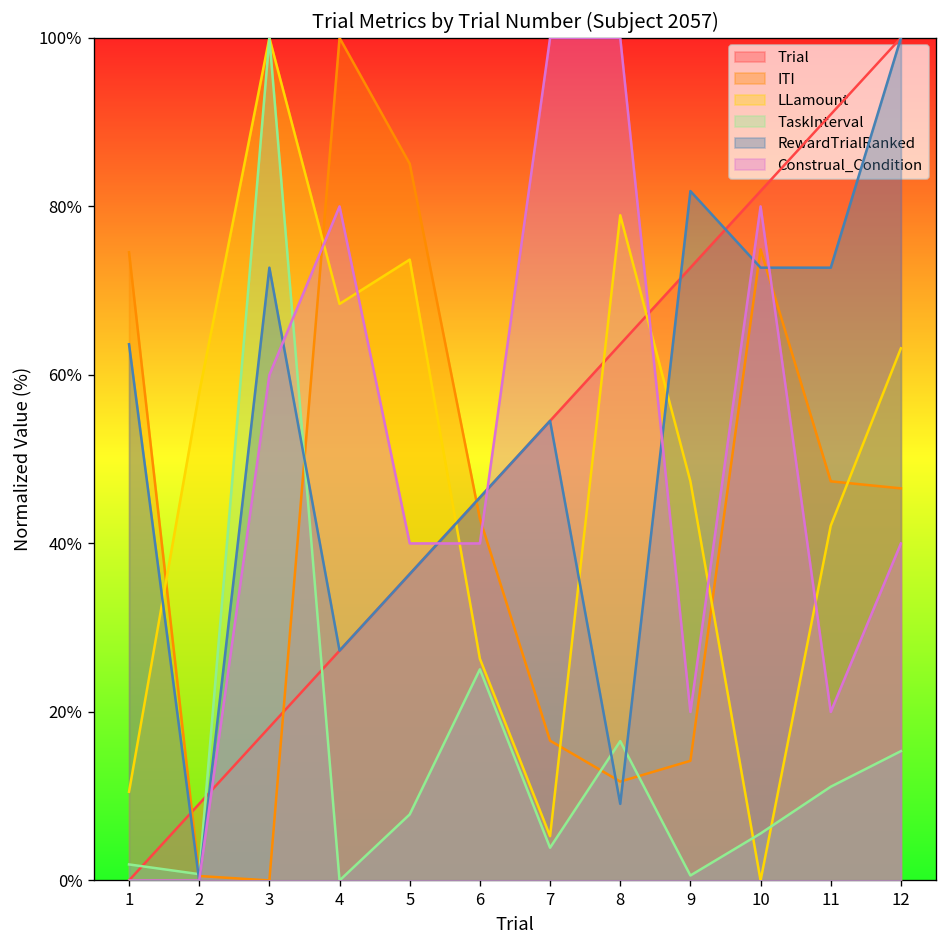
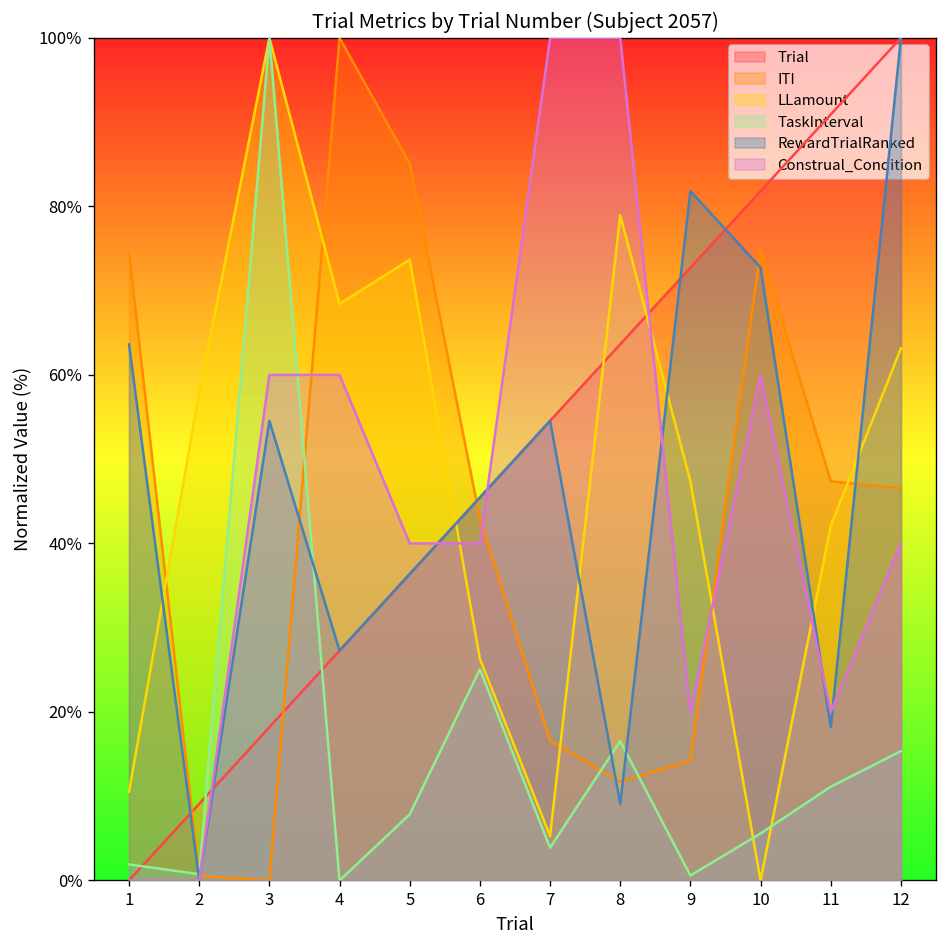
RewardTrialRanked, 3: 73% -> 55%
Construal_Condition, 4: 80% -> 60%
Construal_Condition, 10: 80% -> 60%
RewardTrialRanked, 11: 73% -> 18%
